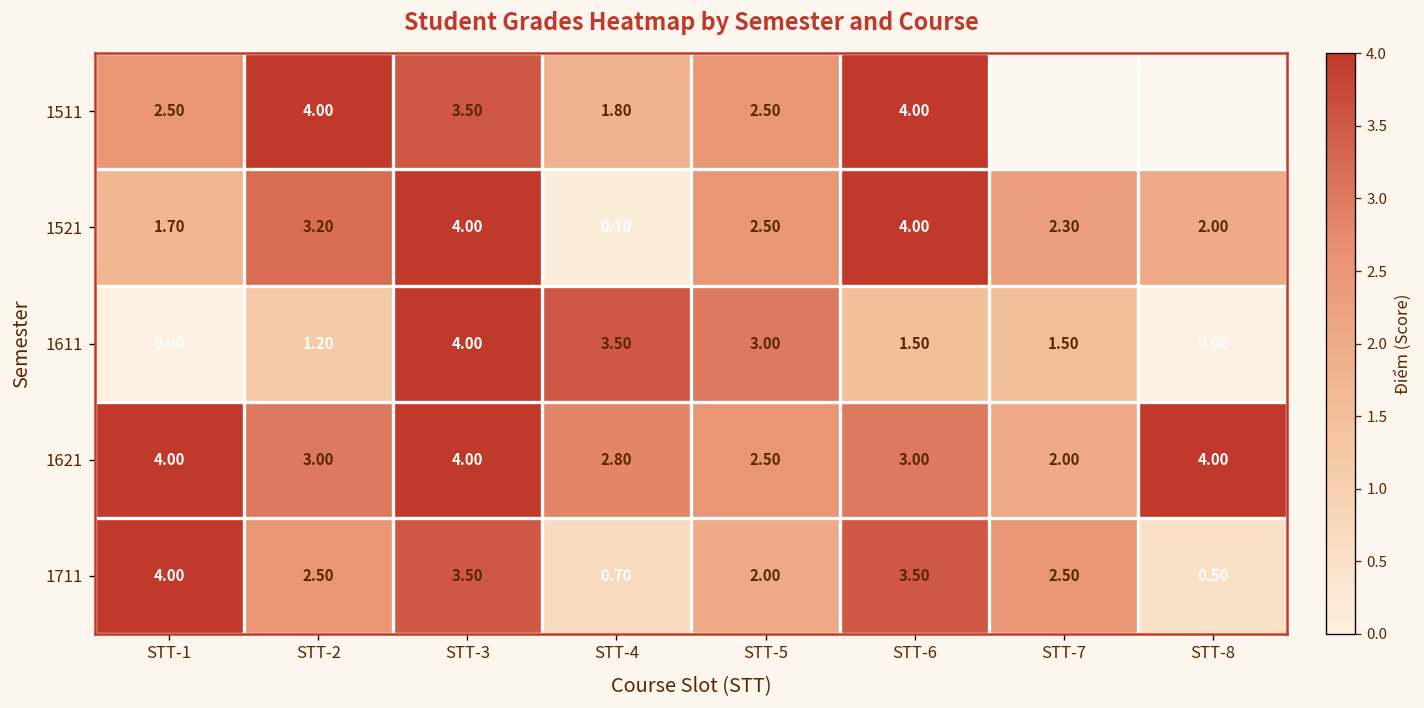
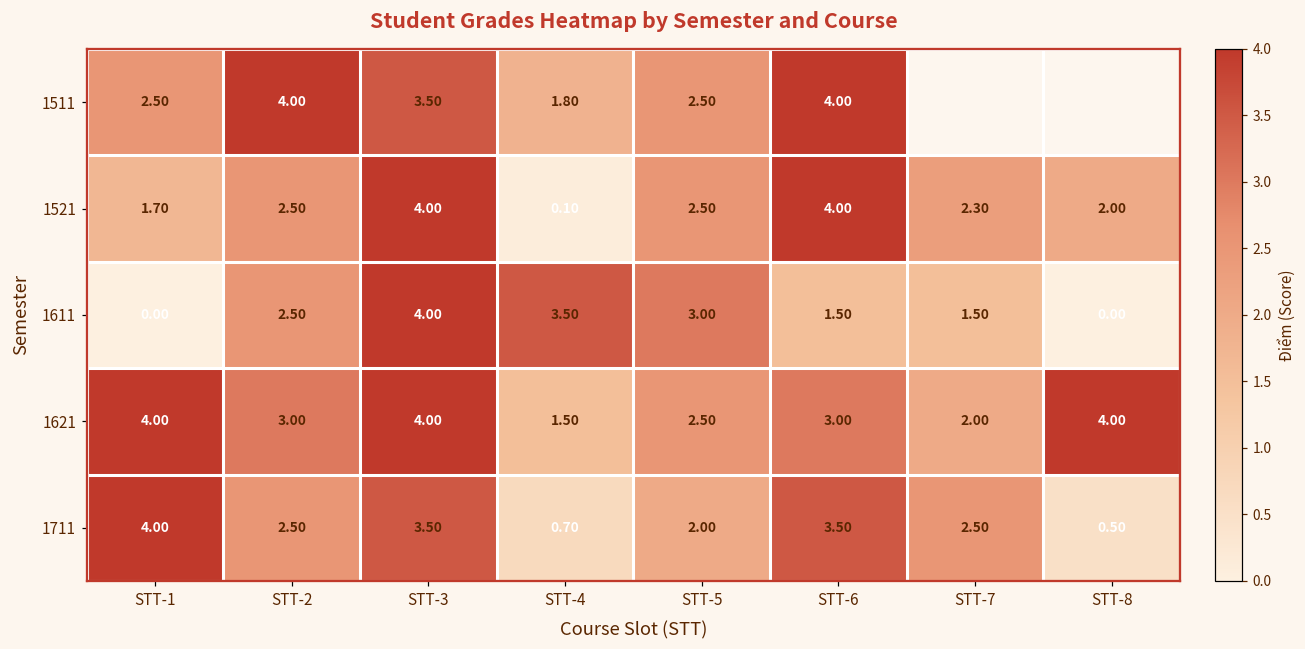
1521, STT-2: 3.20 -> 2.50
1611, STT-2: 1.20 -> 2.50
1621, STT-4: 2.80 -> 1.50
